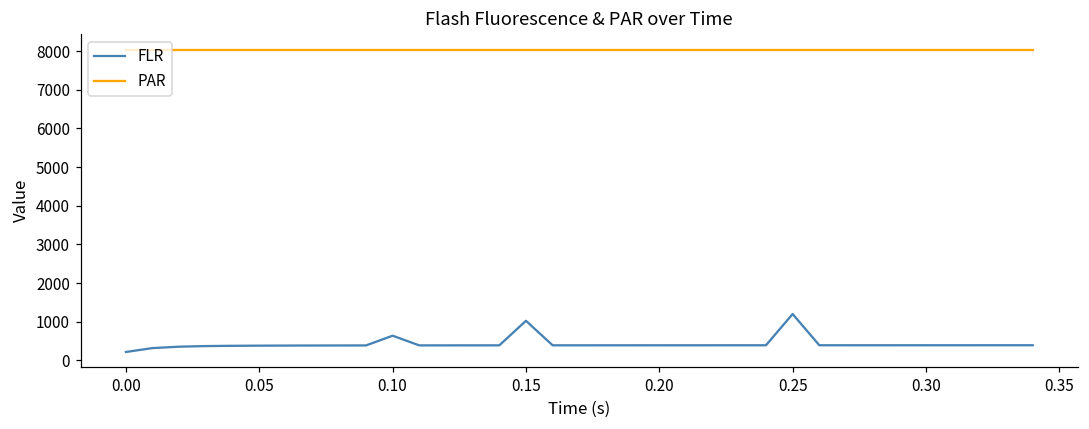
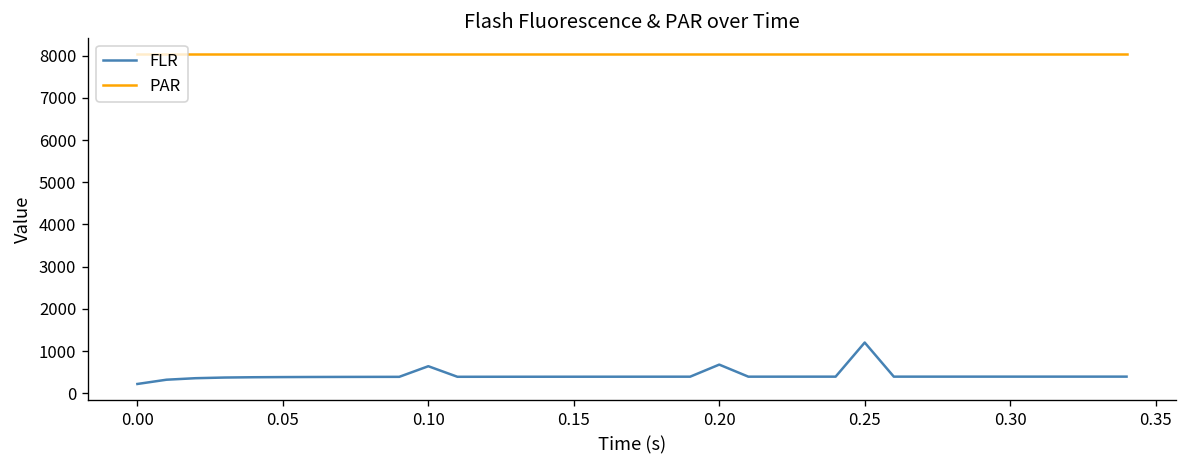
FLR, 0.15: 1000 -> 400
FLR, 0.20: 400 -> 700
